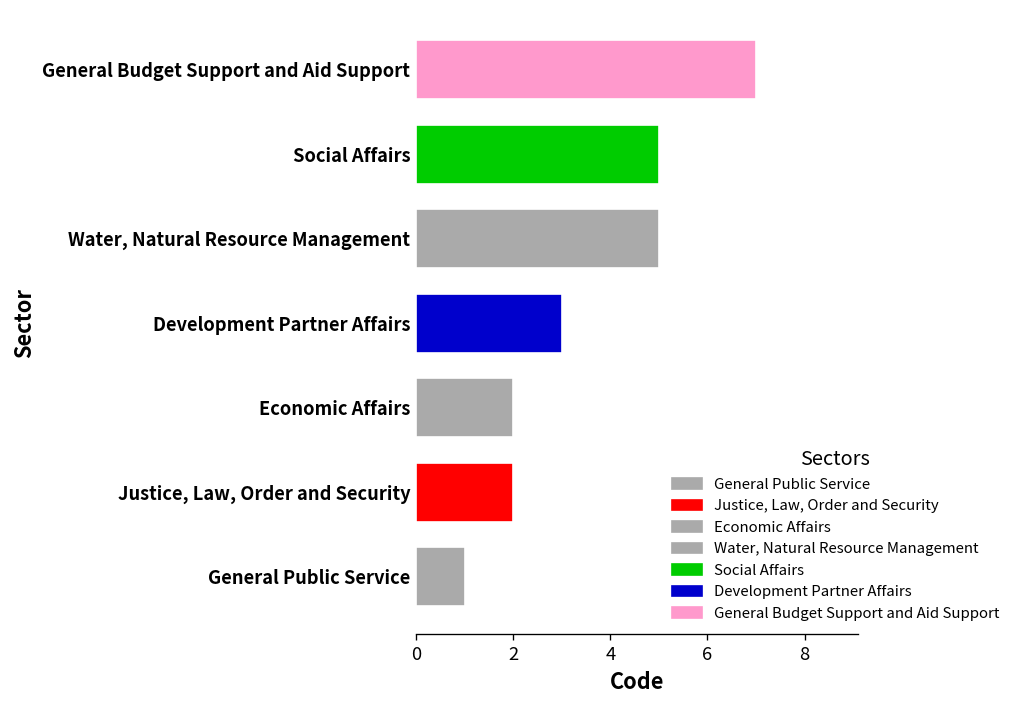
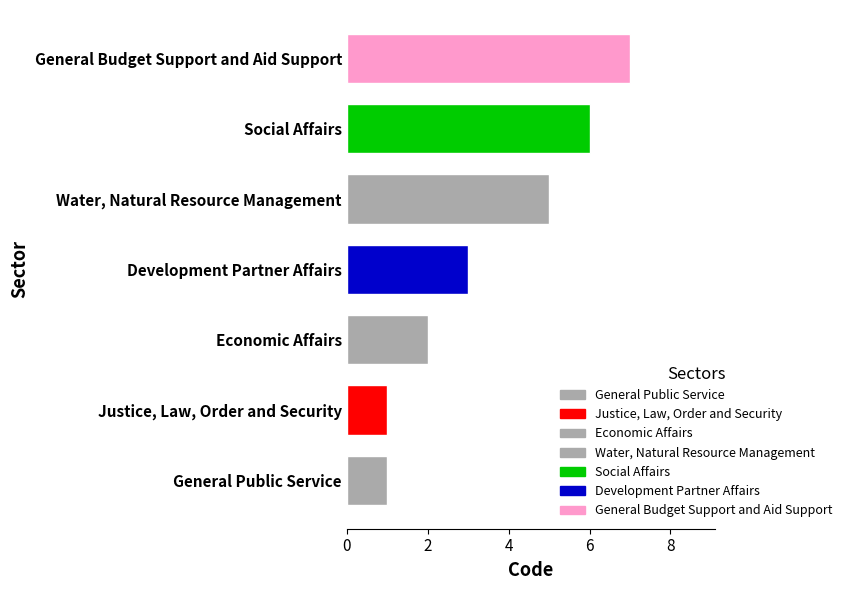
Social Affairs, Social Affairs: 5 -> 6
Justice, Law, Order and Security, Justice, Law, Order and Security: 2 -> 1
